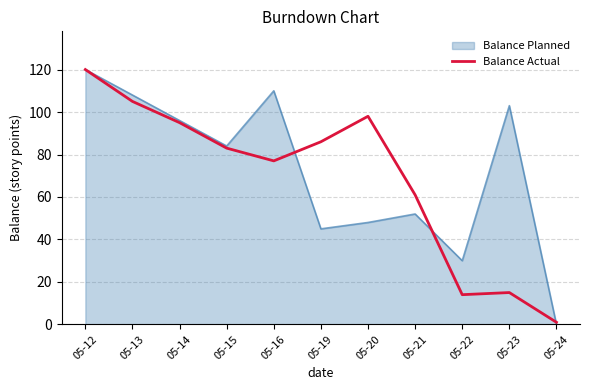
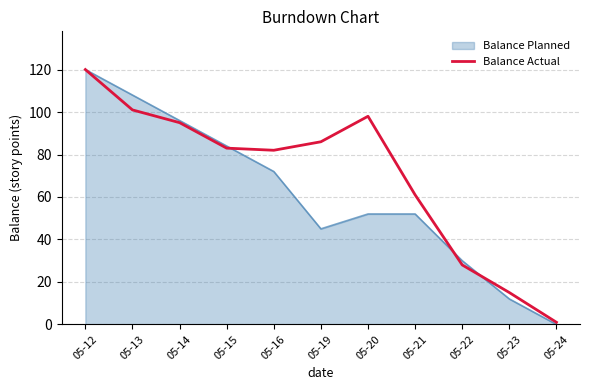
Balance Actual, 05-13: 105 -> 101
Balance Planned, 05-16: 110 -> 72
Balance Actual, 05-16: 77 -> 82
Balance Planned, 05-20: 48 -> 52
Balance Actual, 05-22: 14 -> 28
Balance Planned, 05-23: 103 -> 12
